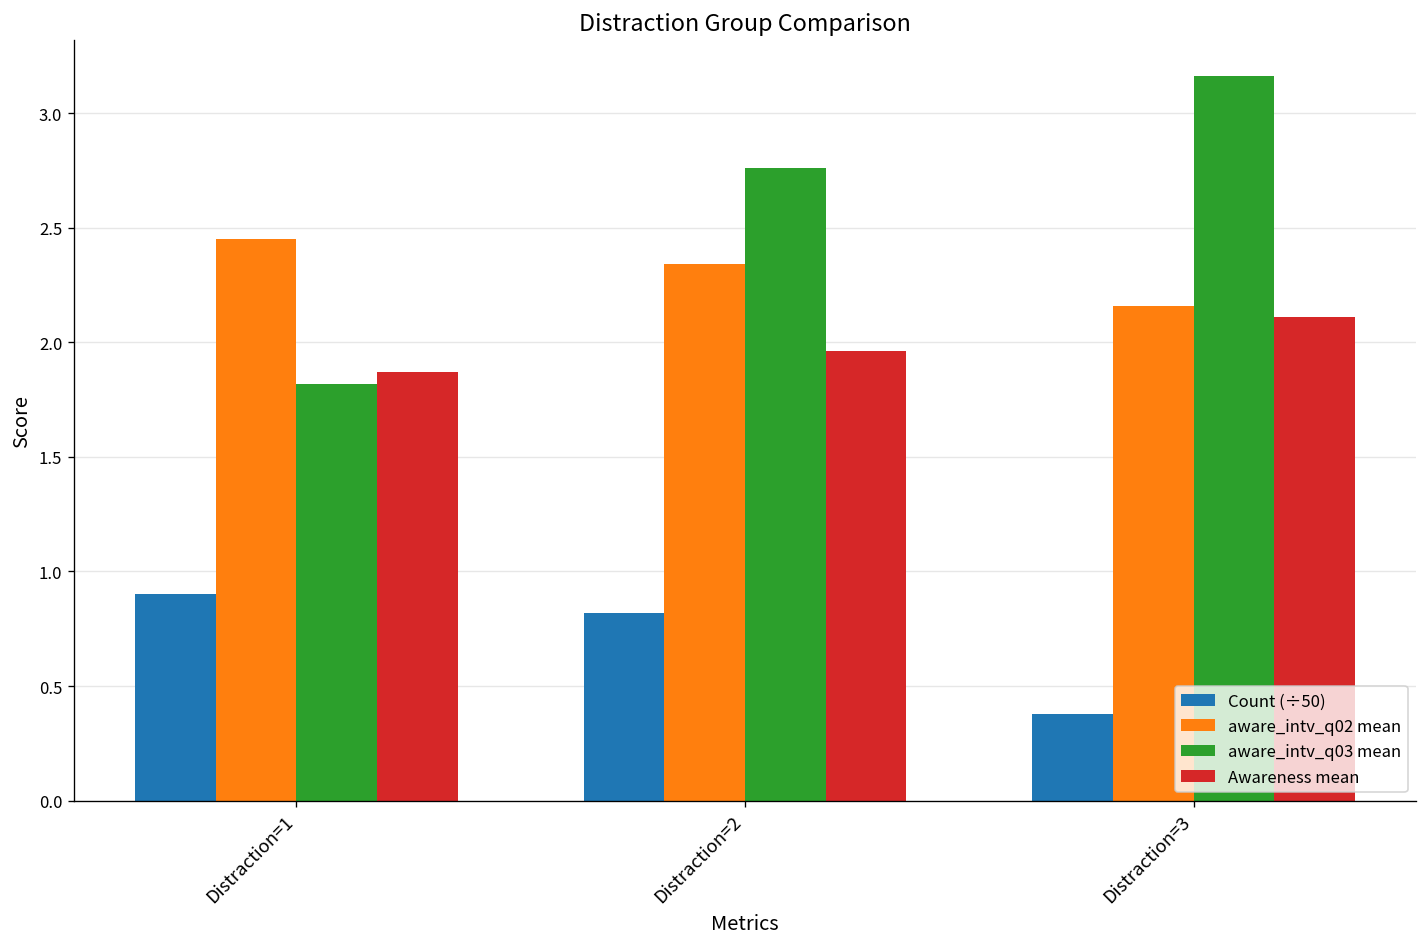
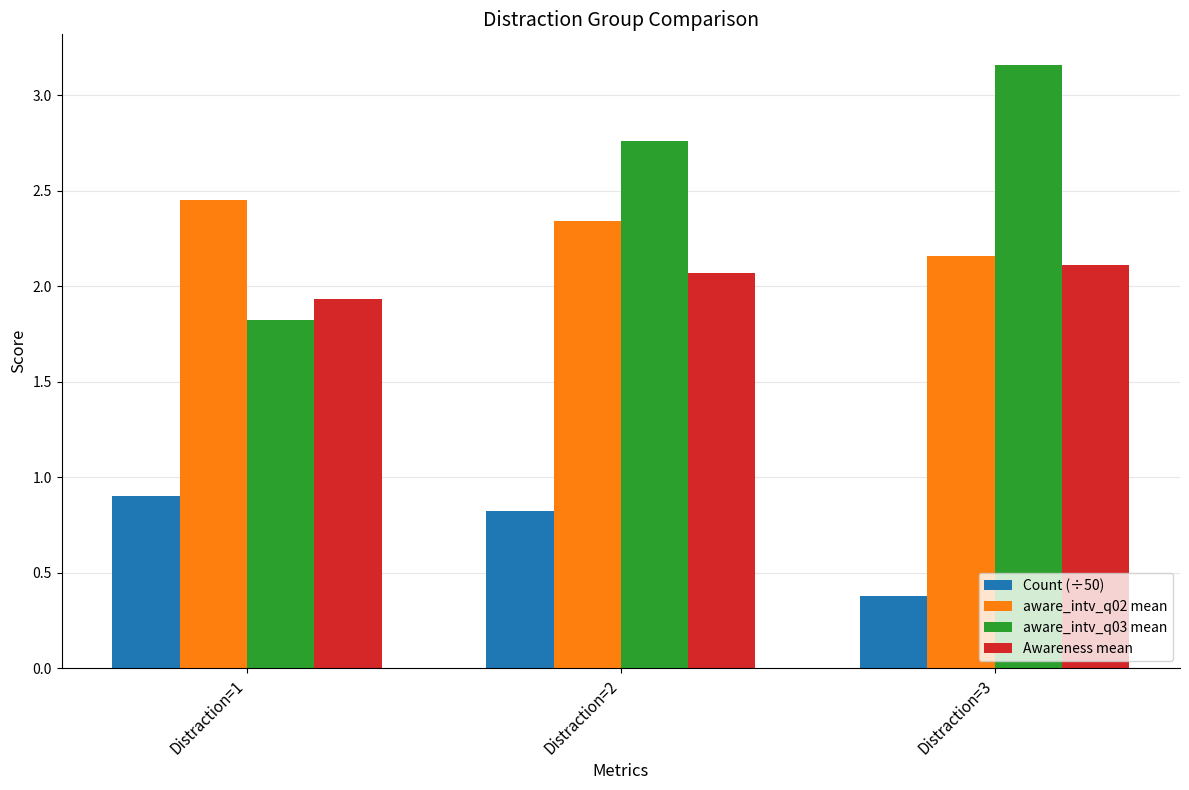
Awareness mean, Distraction=1: 1.87 -> 1.93
Awareness mean, Distraction=2: 1.96 -> 2.07
